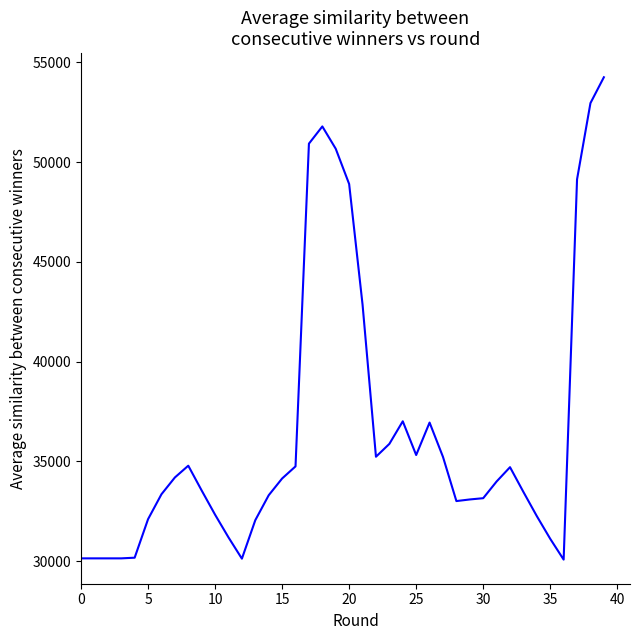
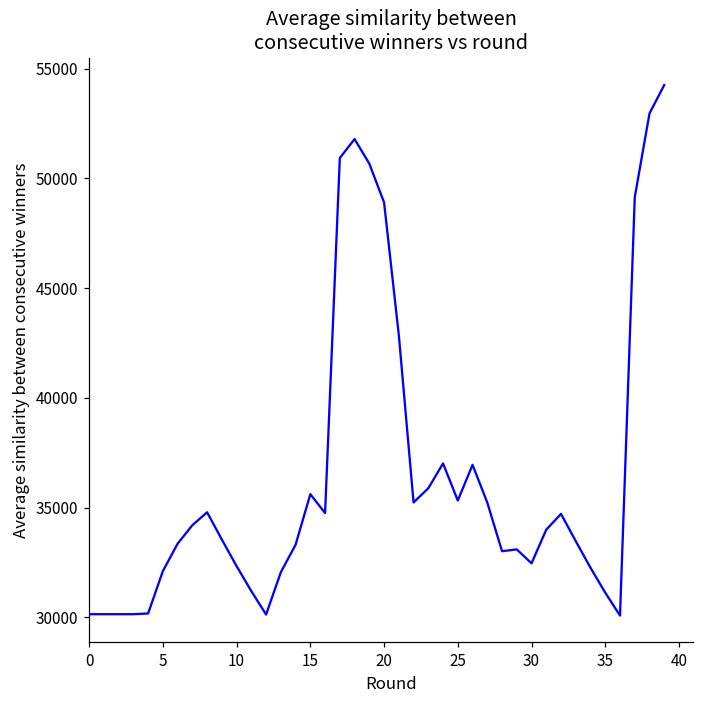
15: 34100 -> 35600
30: 33200 -> 32500
